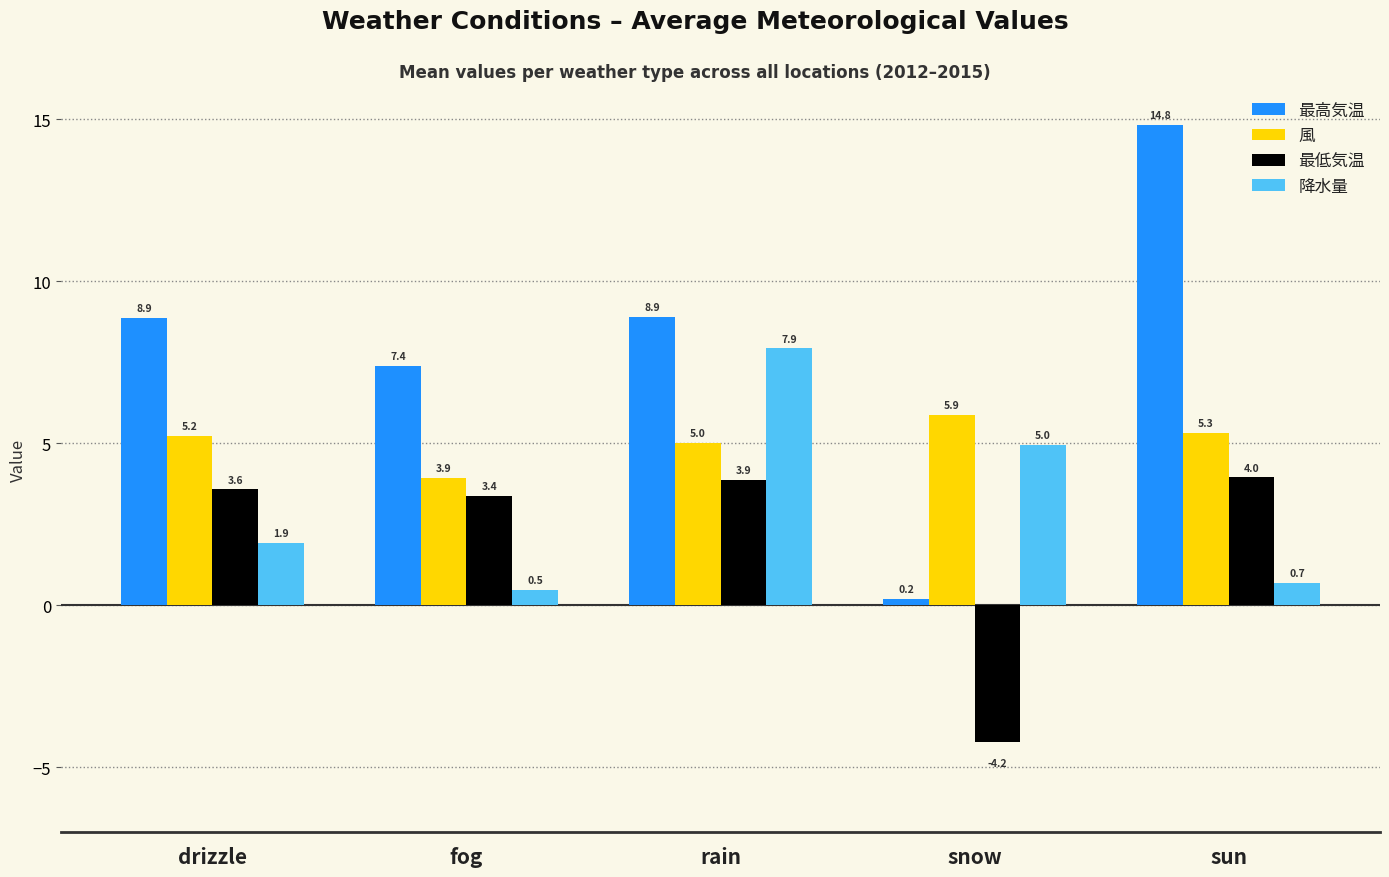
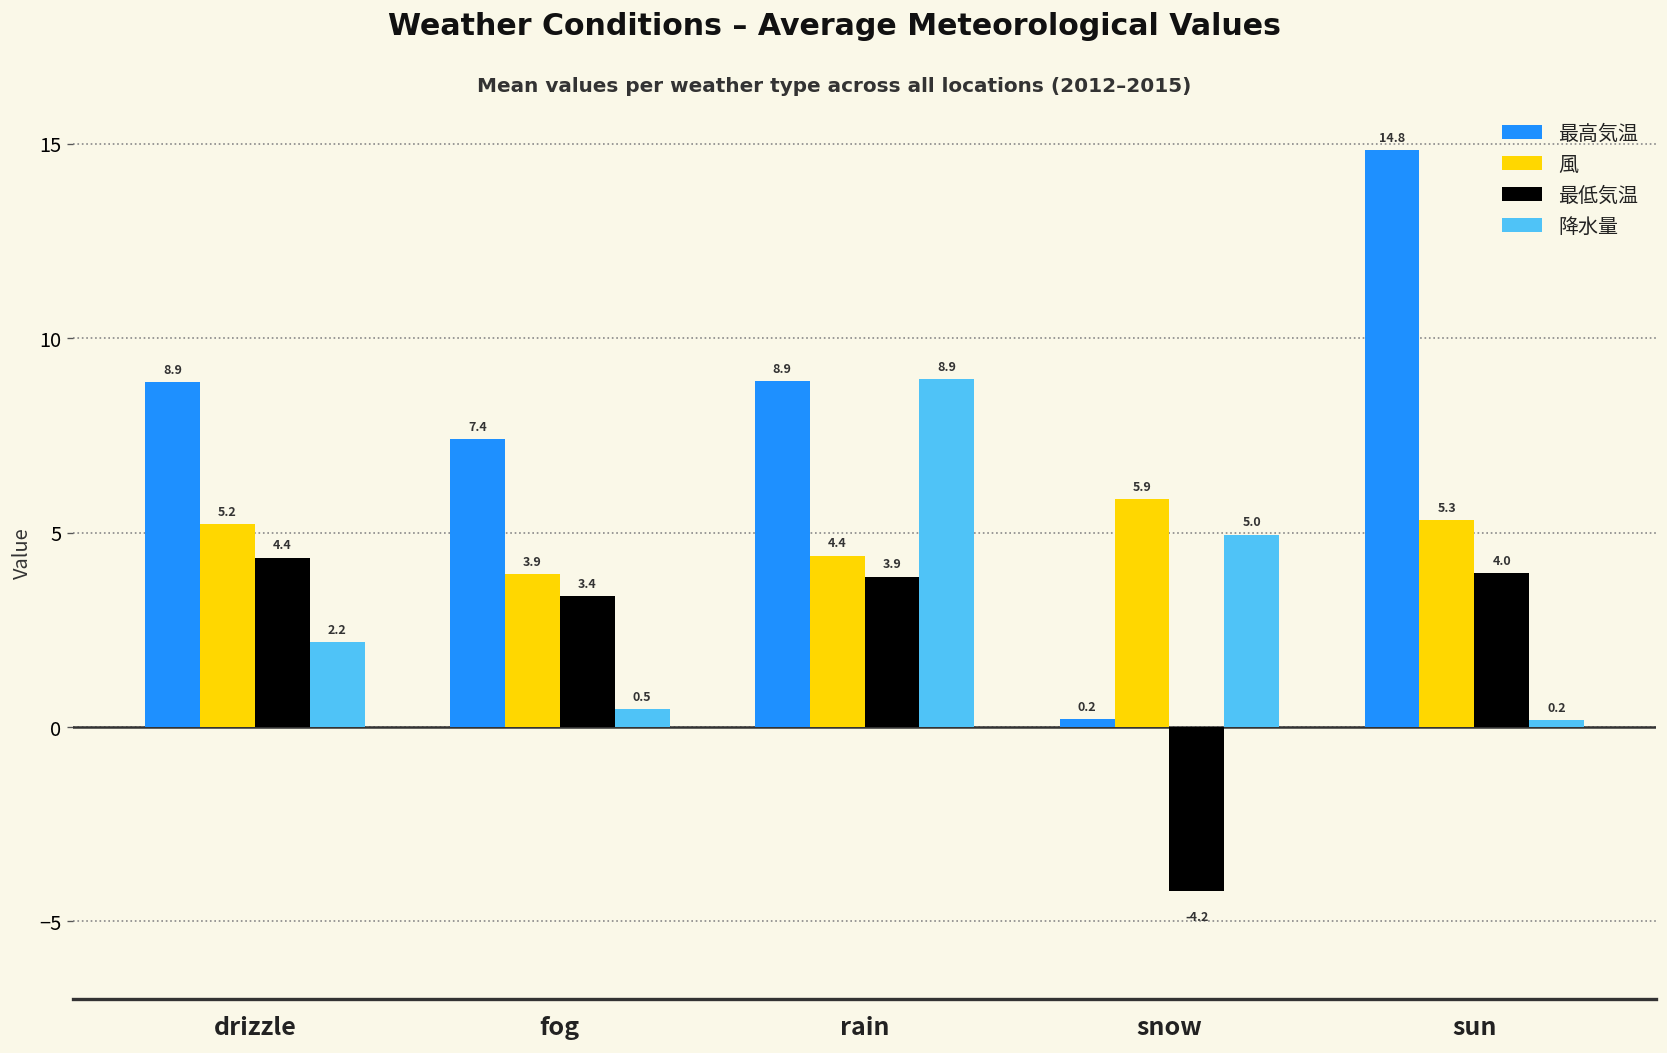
最低気温, drizzle: 3.6 -> 4.4
降水量, drizzle: 1.9 -> 2.2
風, rain: 5.0 -> 4.4
降水量, rain: 7.9 -> 8.9
降水量, sun: 0.7 -> 0.2
